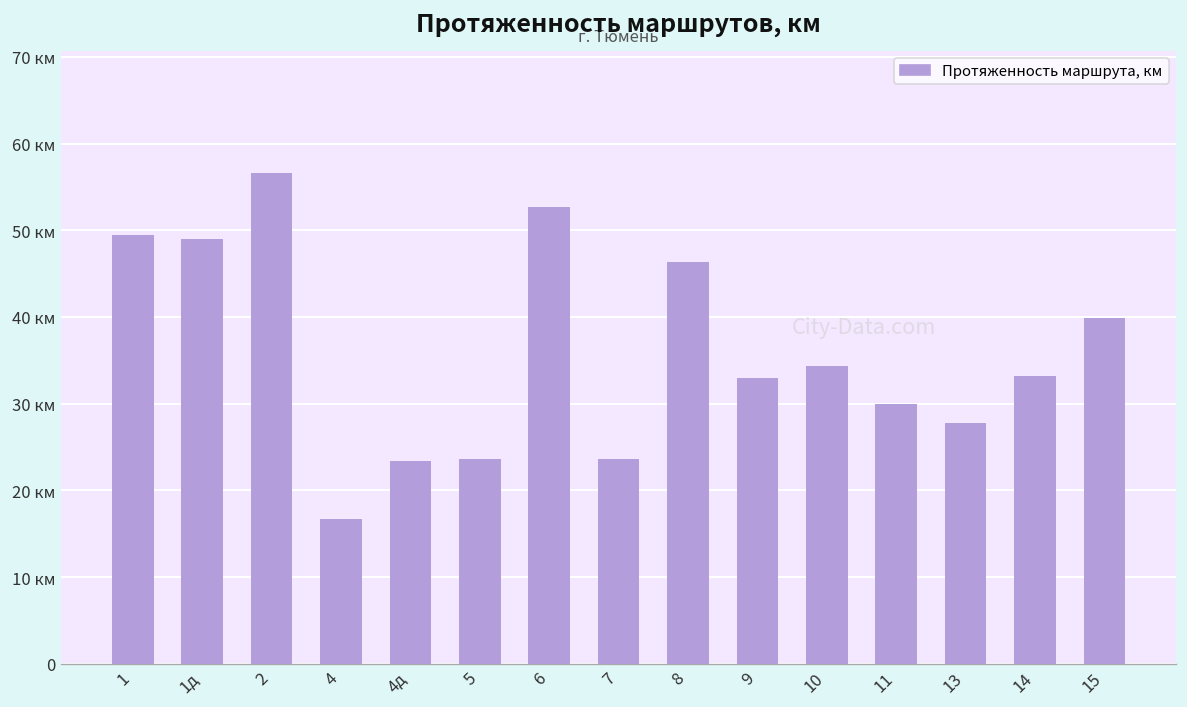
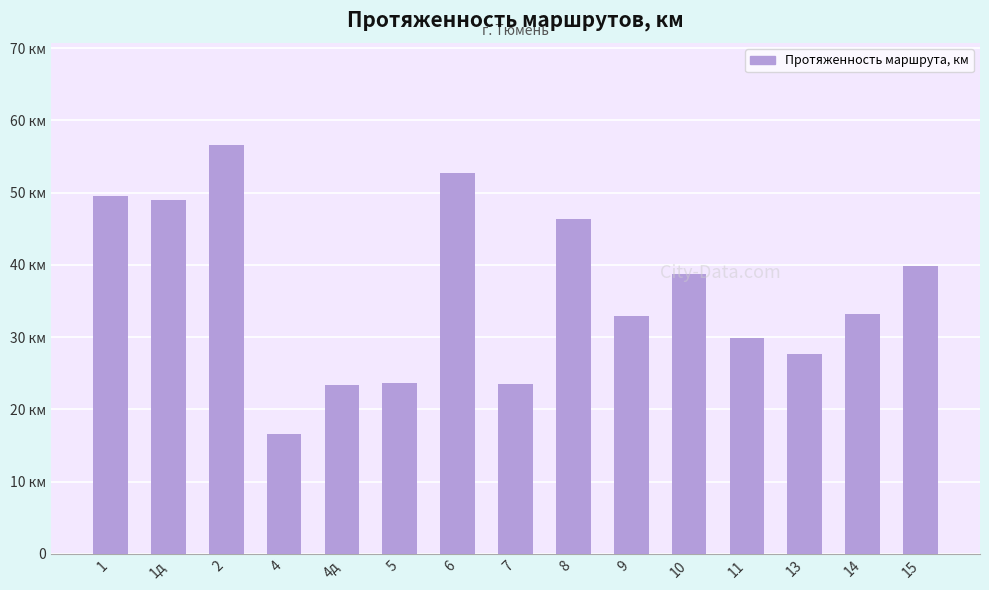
10: 34 км -> 39 км
